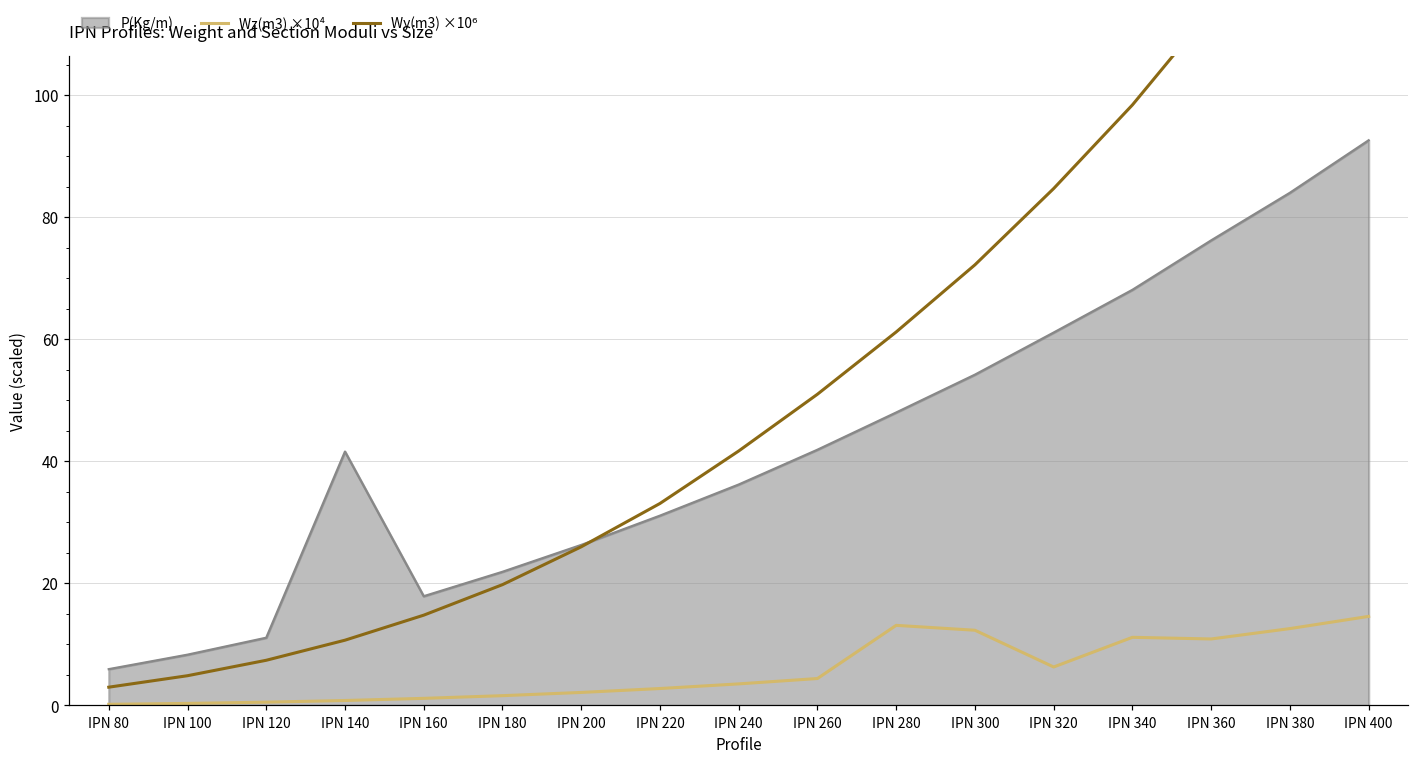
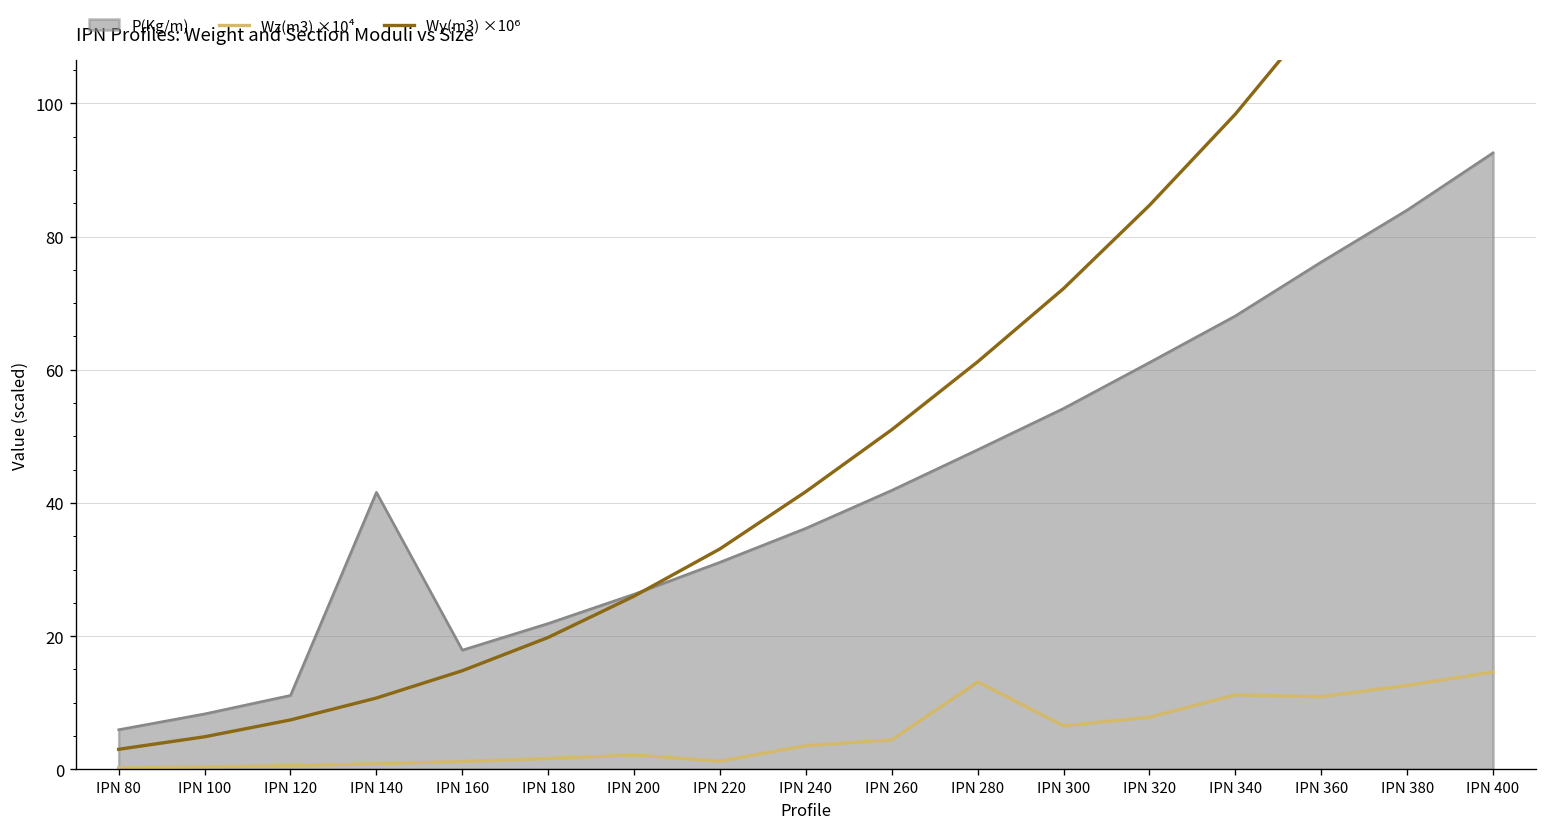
Wz(m3) ×10⁴, IPN 220: 3 -> 1
Wz(m3) ×10⁴, IPN 300: 12 -> 7
Wz(m3) ×10⁴, IPN 320: 6 -> 8
